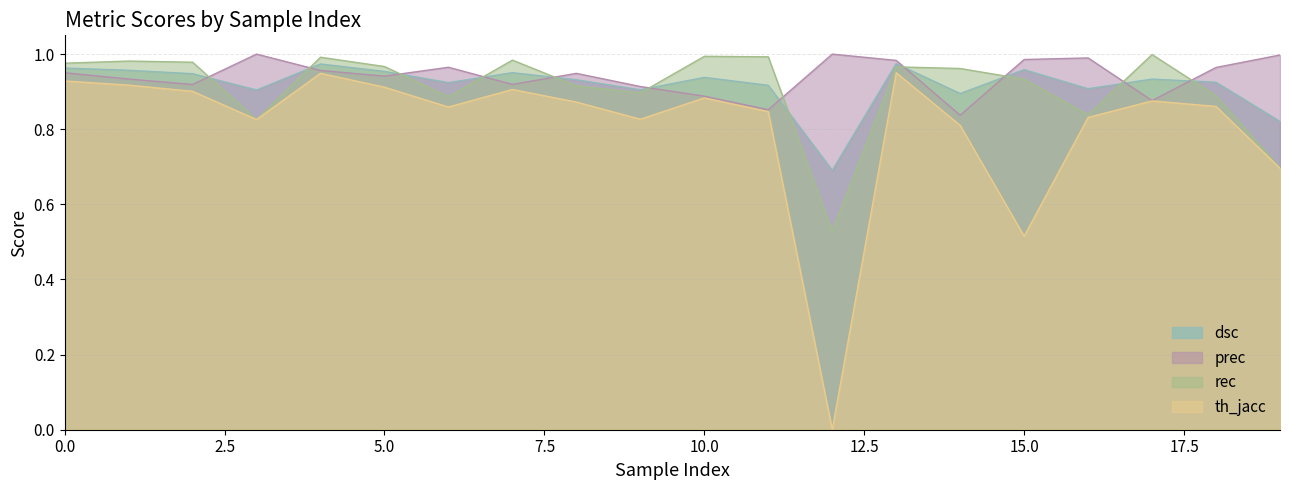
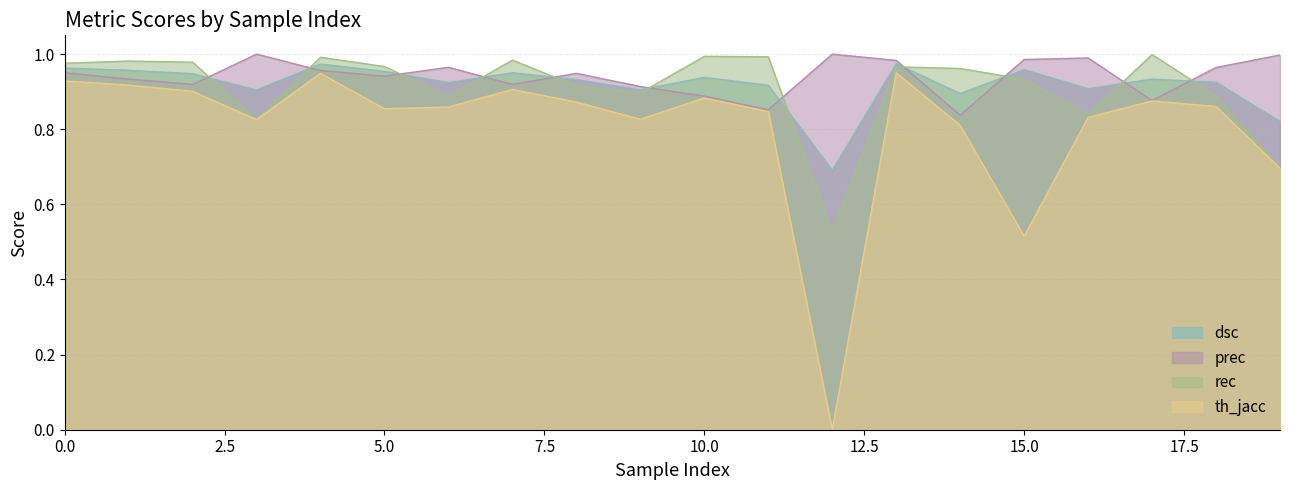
th_jacc, 5.0: 0.91 -> 0.85
